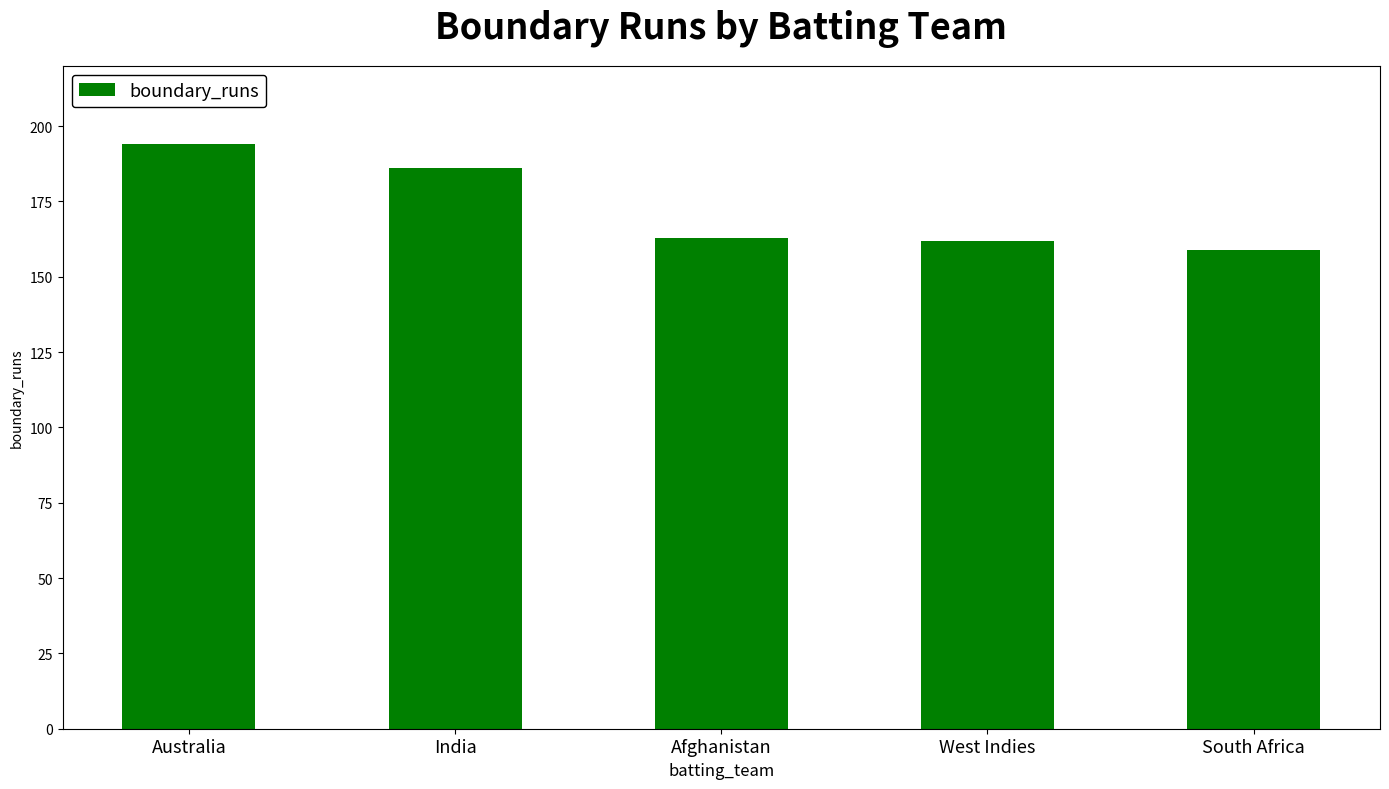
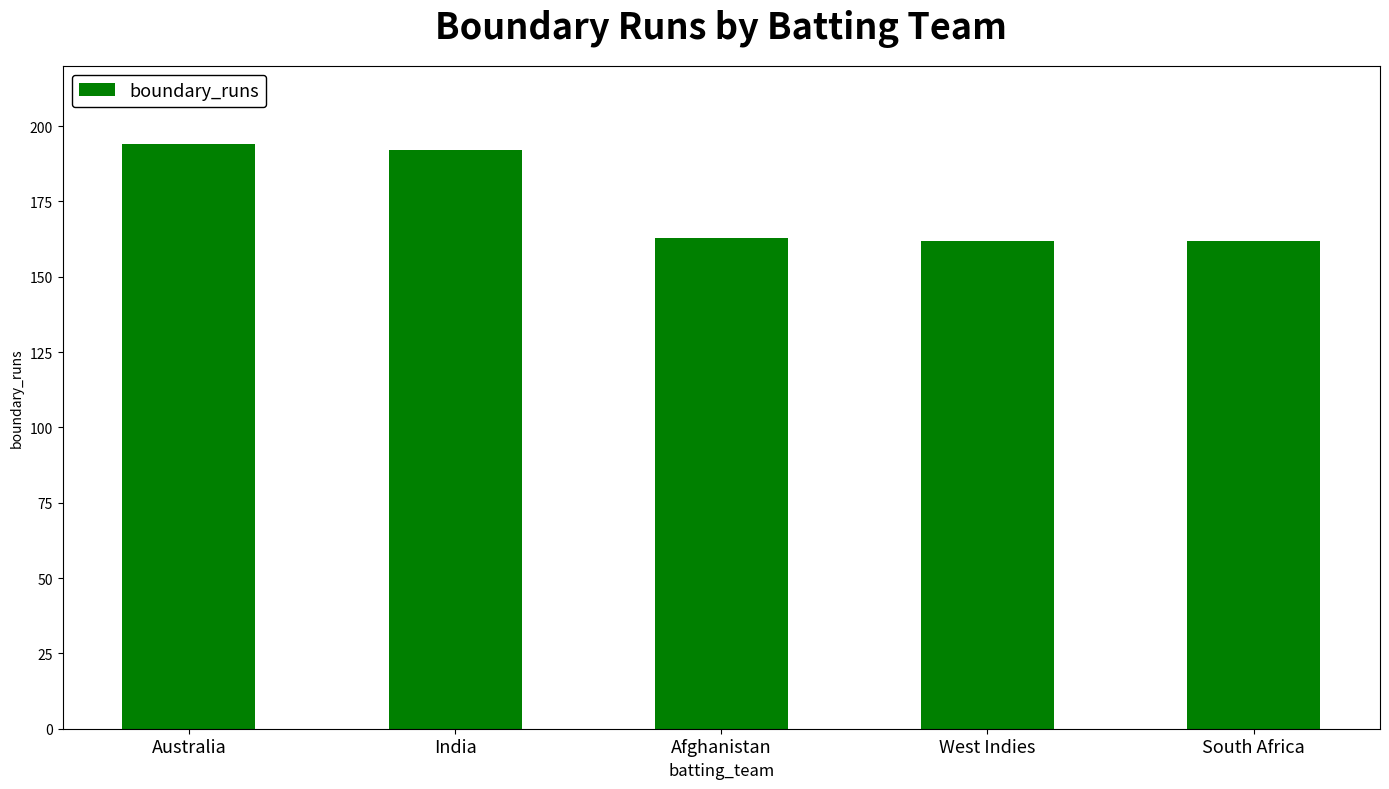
India: 186 -> 192
South Africa: 159 -> 162
